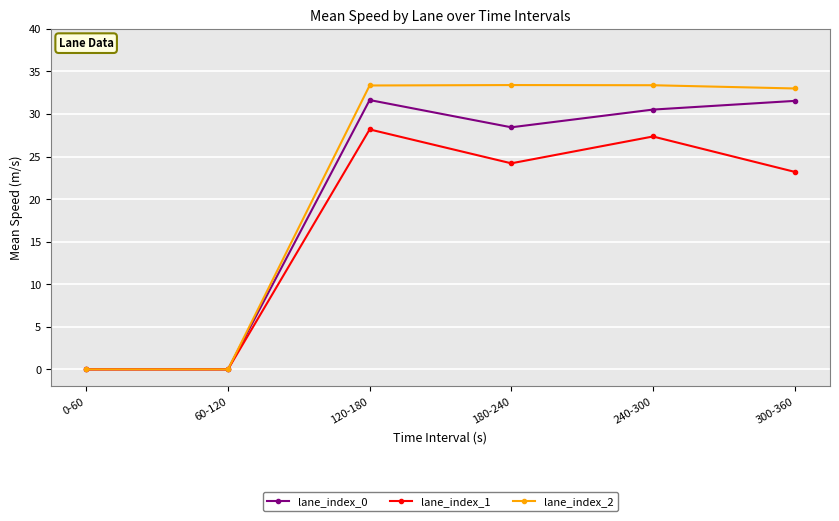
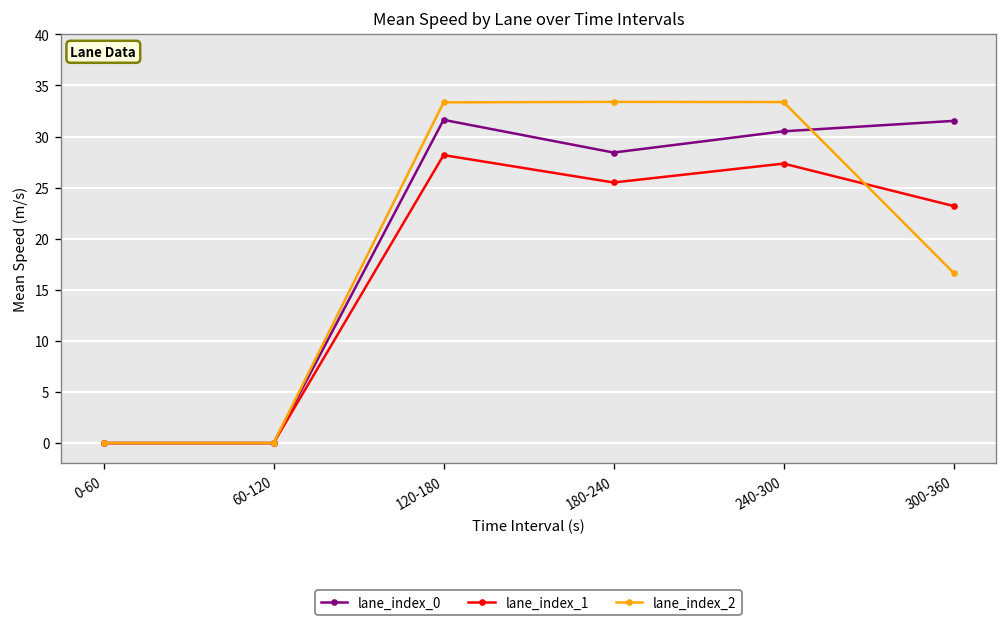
lane_index_1, 180-240: 24 -> 26
lane_index_2, 300-360: 33 -> 17
